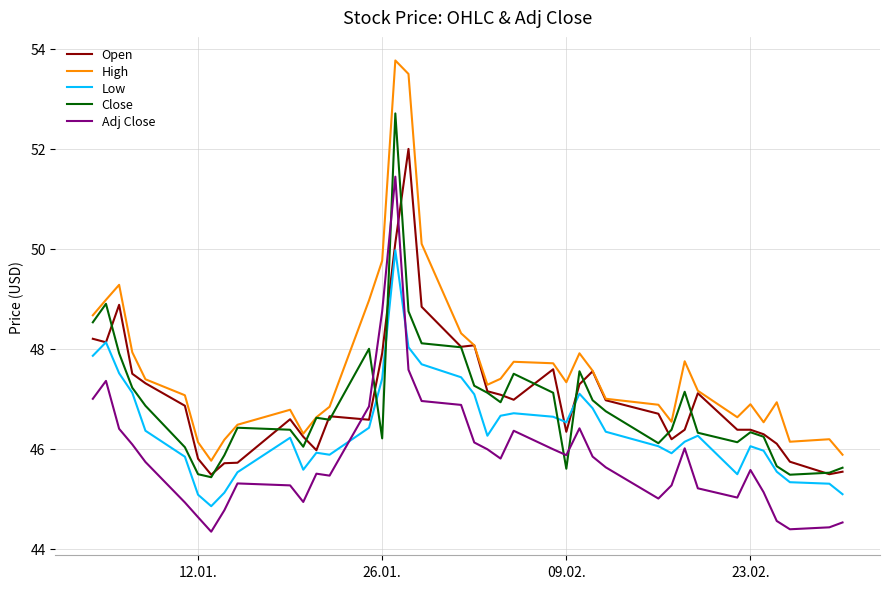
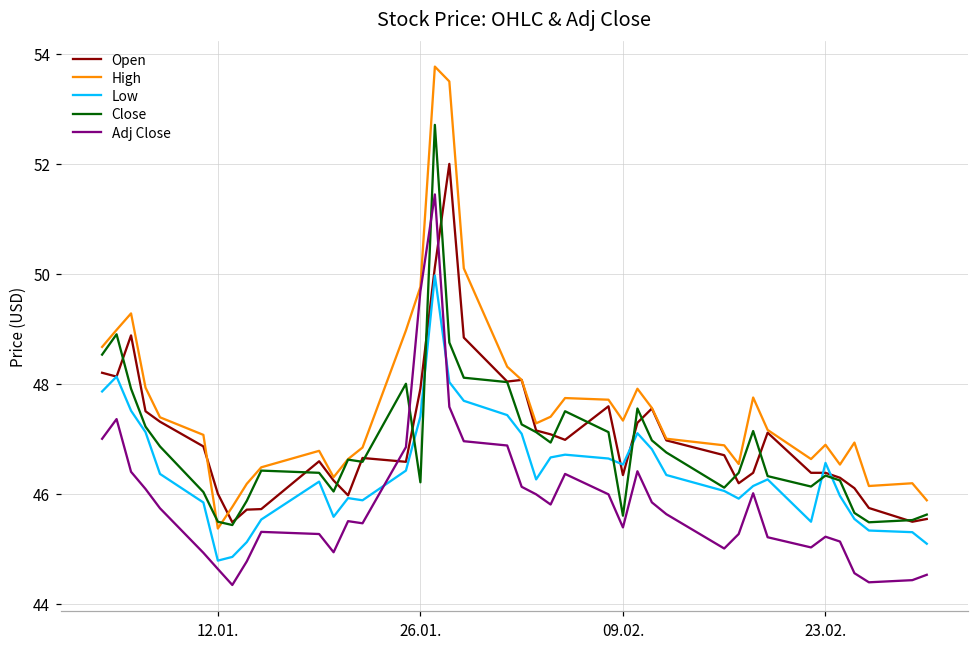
Open, 12.01.: 45.8 -> 46.0
High, 12.01.: 46.1 -> 45.4
Low, 12.01.: 45.1 -> 44.8
Adj Close, 26.01.: 48.8 -> 49.7
Adj Close, 09.02.: 45.9 -> 45.4
Low, 23.02.: 46.0 -> 46.6
Adj Close, 23.02.: 45.6 -> 45.2
